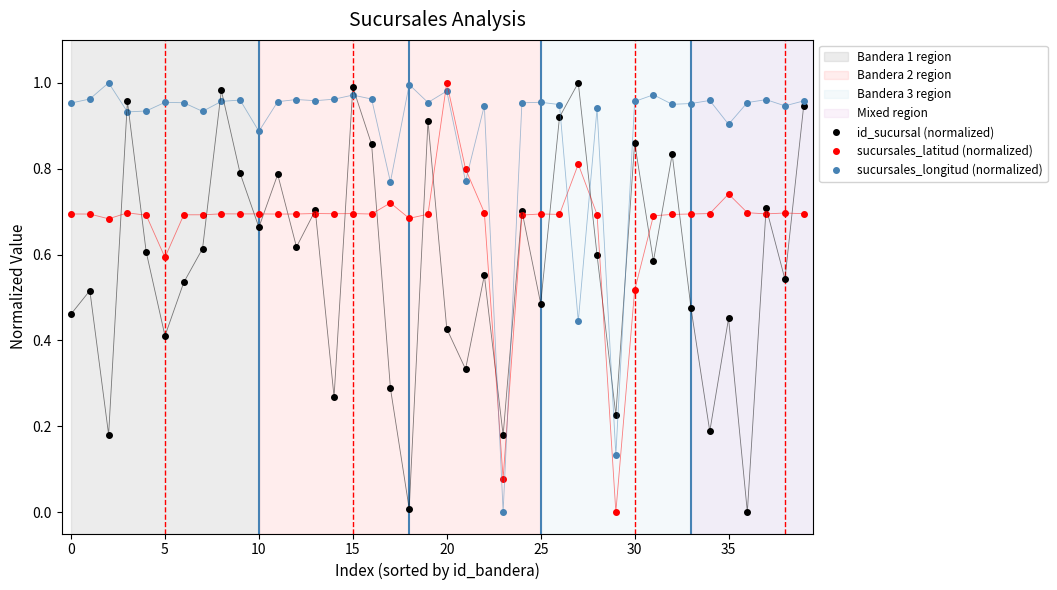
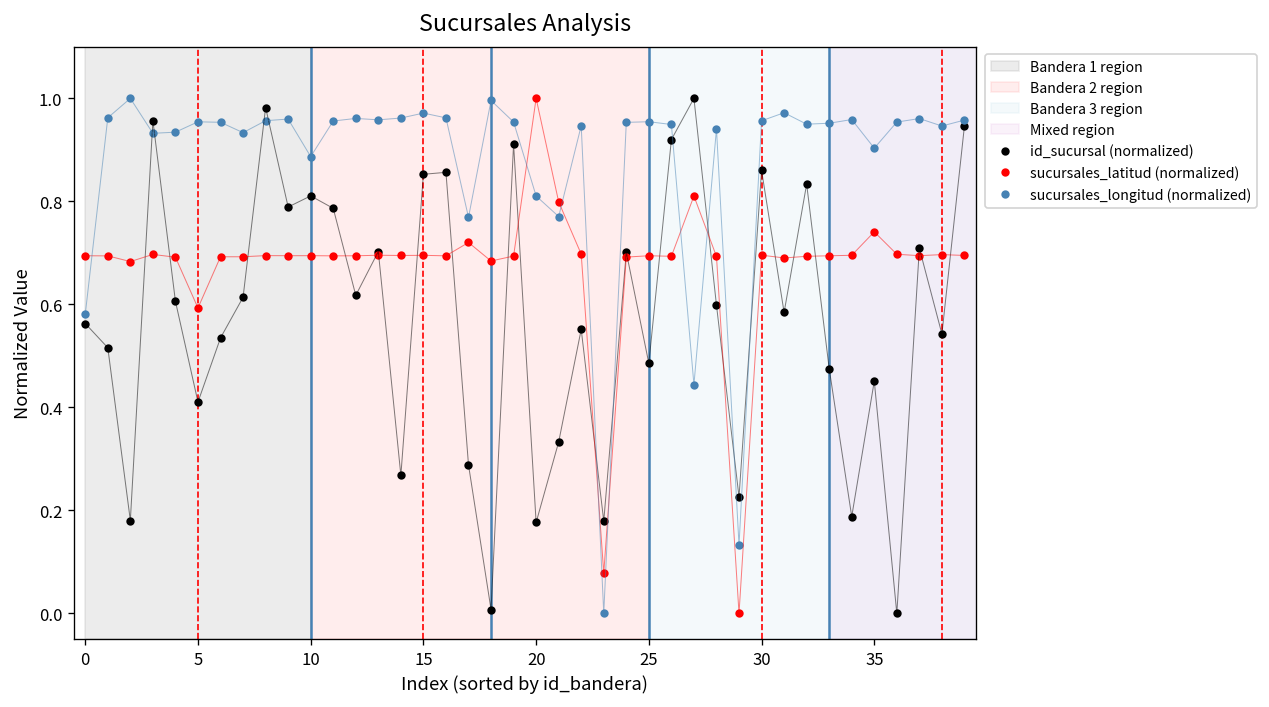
id_sucursal (normalized), 0: 0.46 -> 0.56
sucursales_longitud (normalized), 0: 0.95 -> 0.58
id_sucursal (normalized), 10: 0.66 -> 0.81
id_sucursal (normalized), 15: 0.99 -> 0.85
id_sucursal (normalized), 20: 0.43 -> 0.18
sucursales_longitud (normalized), 20: 0.98 -> 0.81
sucursales_latitud (normalized), 30: 0.52 -> 0.70
